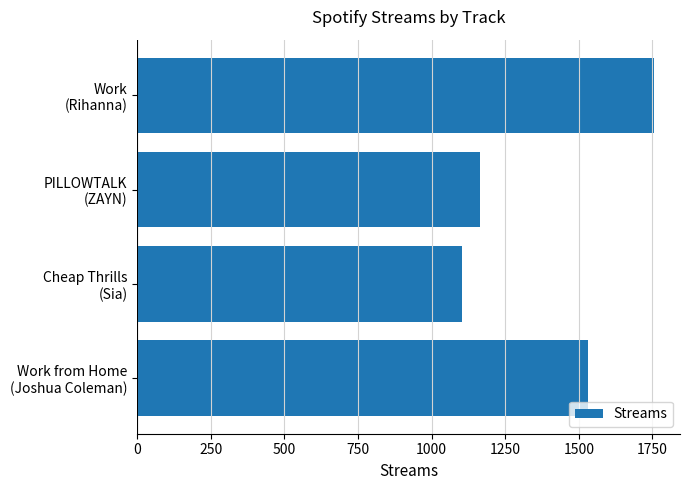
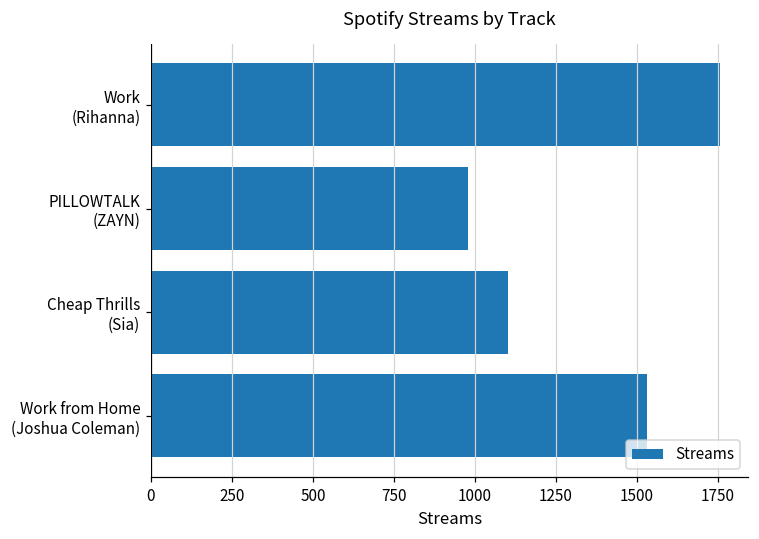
PILLOWTALK (ZAYN): 1170 -> 980
